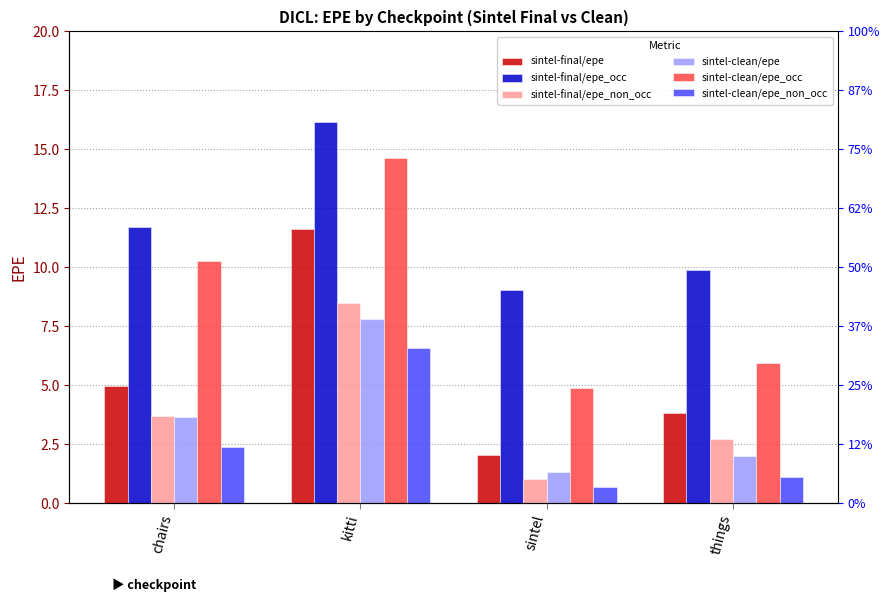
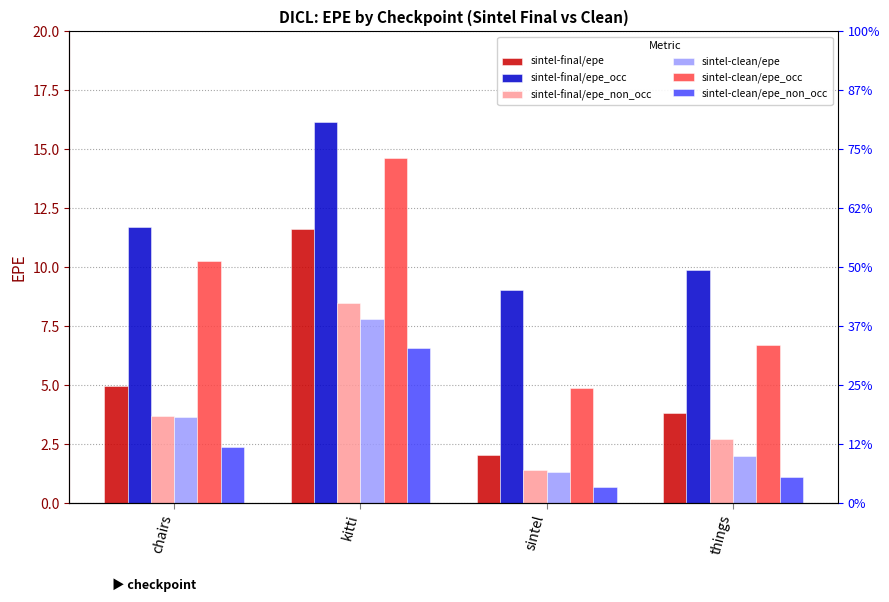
sintel-final/epe_non_occ, sintel: 1.0 -> 1.4
sintel-clean/epe_occ, things: 5.9 -> 6.7
